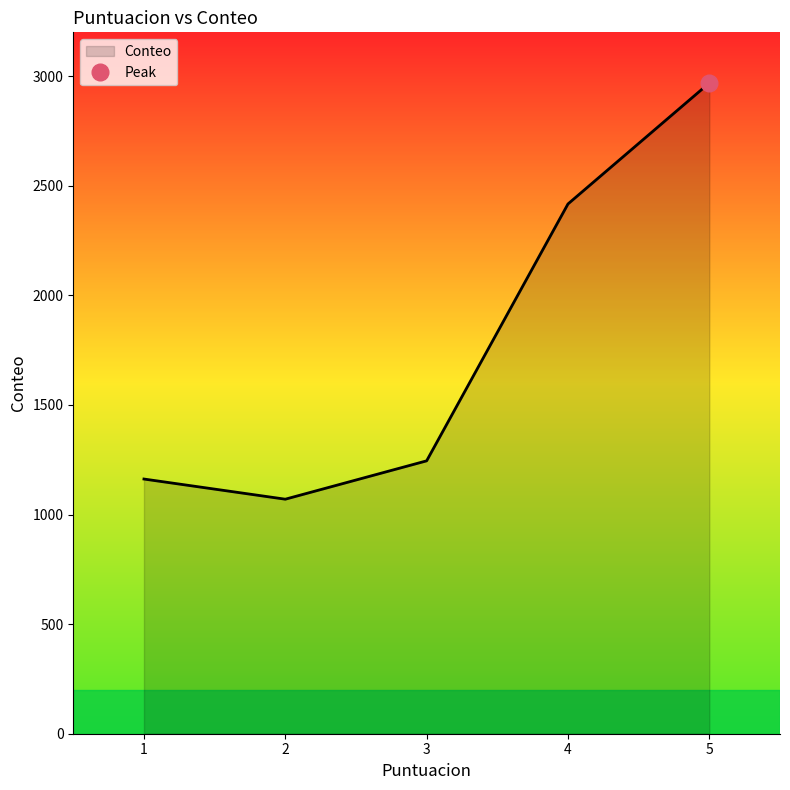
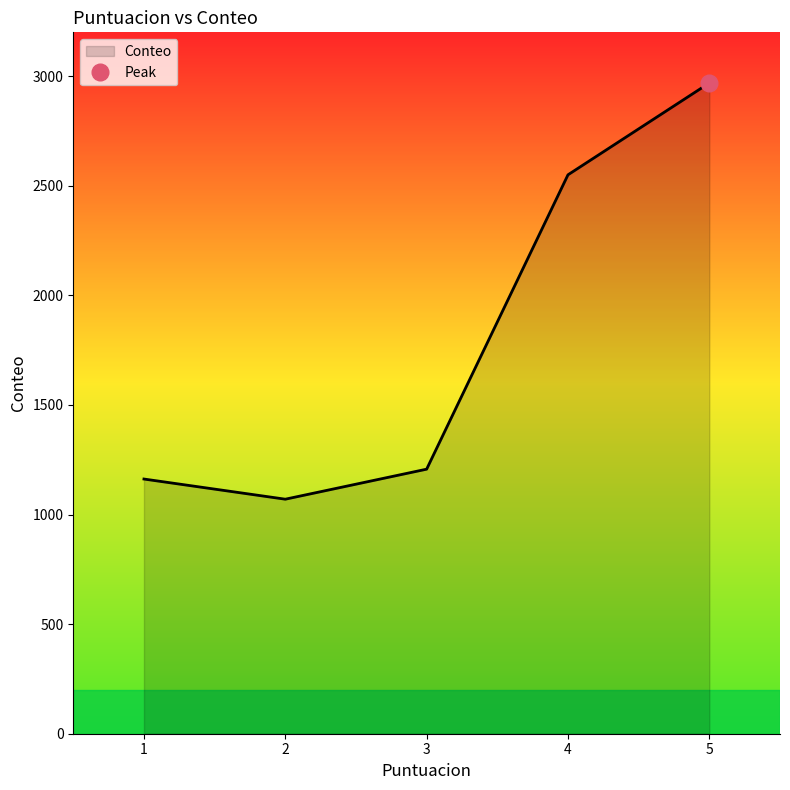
Conteo, 3: 1250 -> 1210
Conteo, 4: 2420 -> 2550
